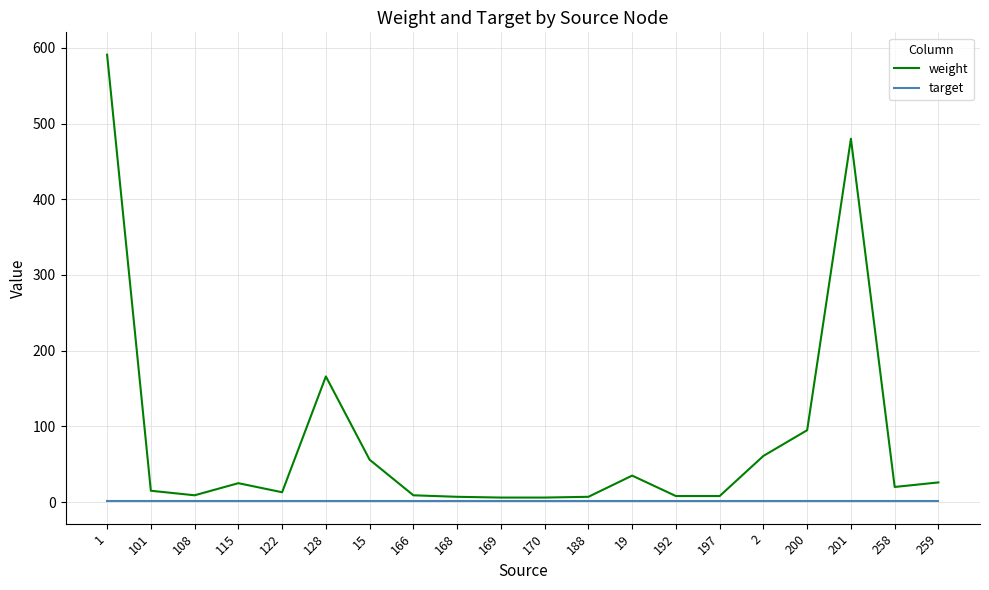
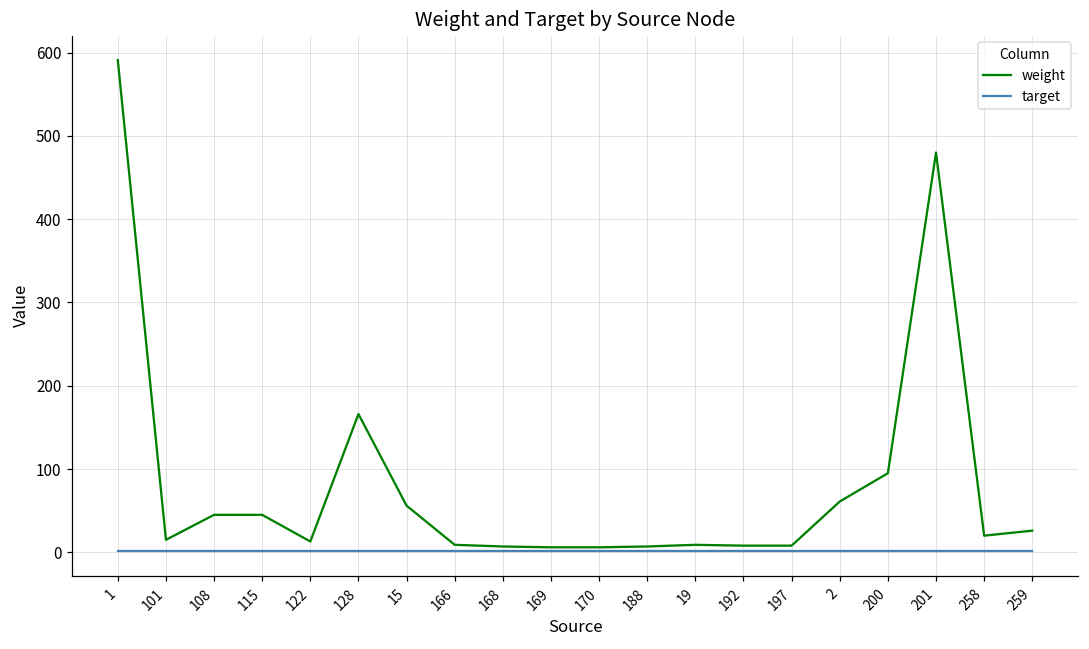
weight, 108: 10 -> 50
weight, 115: 30 -> 50
weight, 19: 40 -> 10
